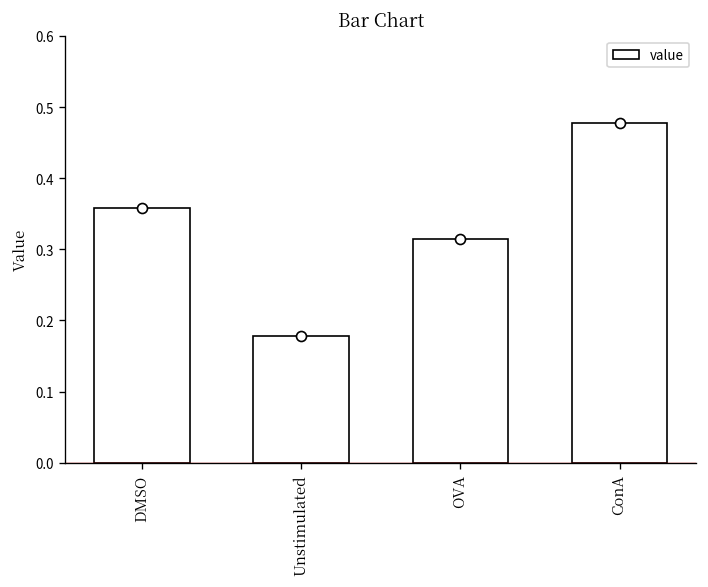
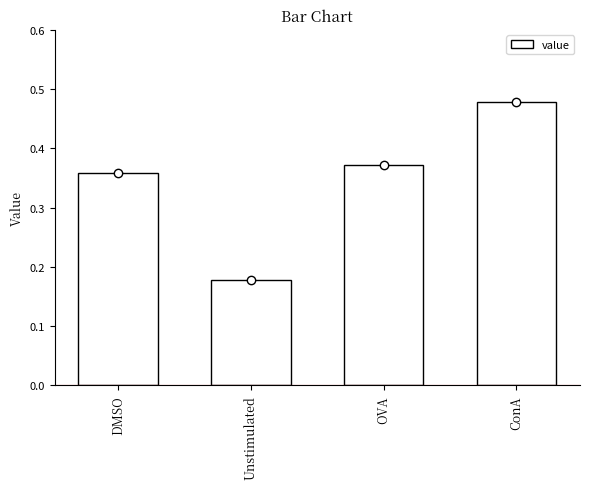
OVA: 0.31 -> 0.37
